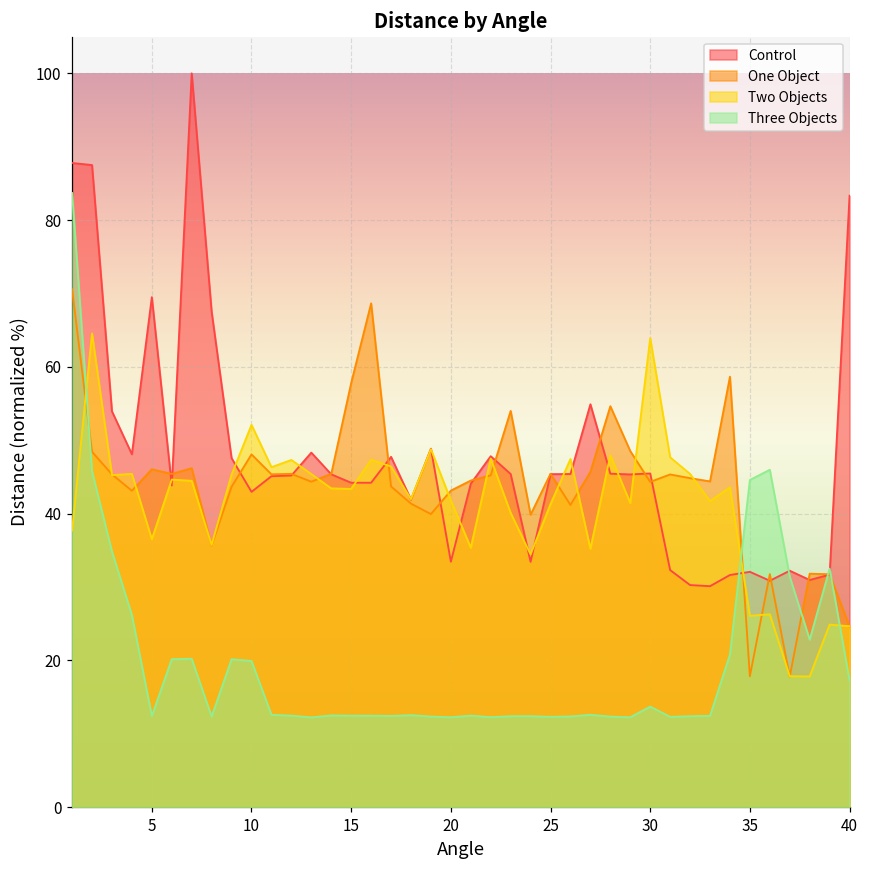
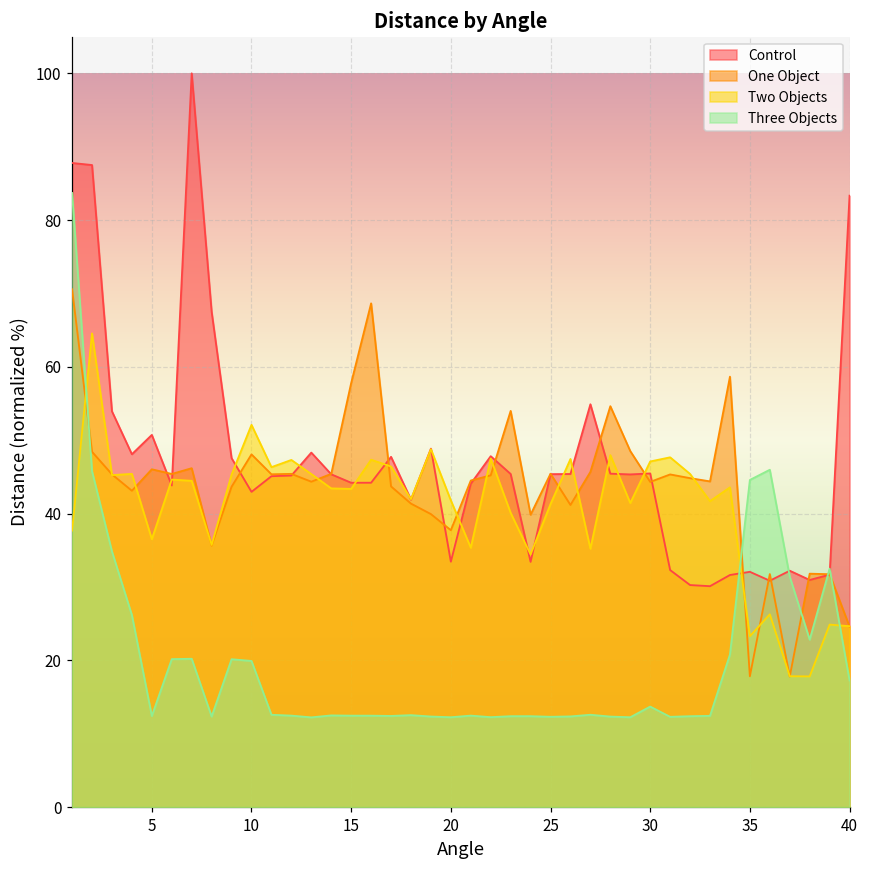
Control, 5: 70 -> 51
One Object, 20: 43 -> 38
Two Objects, 30: 64 -> 47
Two Objects, 35: 26 -> 23
